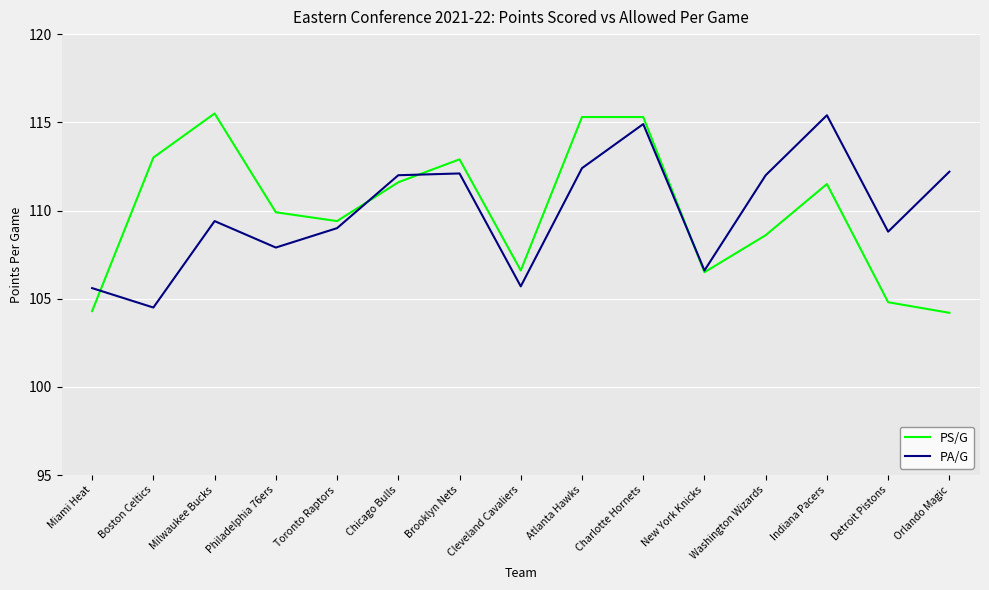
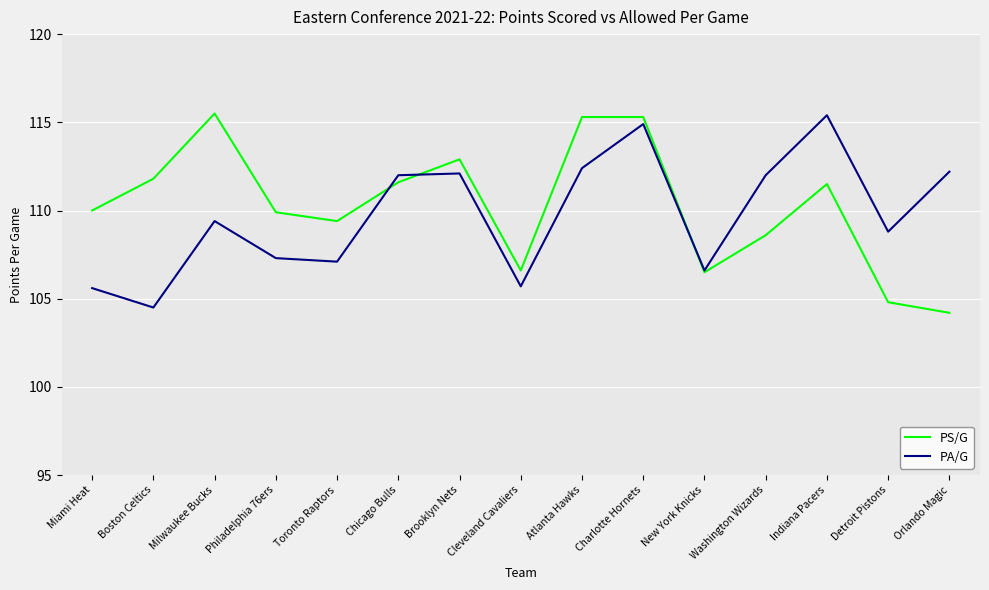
PS/G, Miami Heat: 104.3 -> 110.0
PS/G, Boston Celtics: 113.0 -> 111.8
PA/G, Philadelphia 76ers: 107.9 -> 107.3
PA/G, Toronto Raptors: 109.0 -> 107.1
